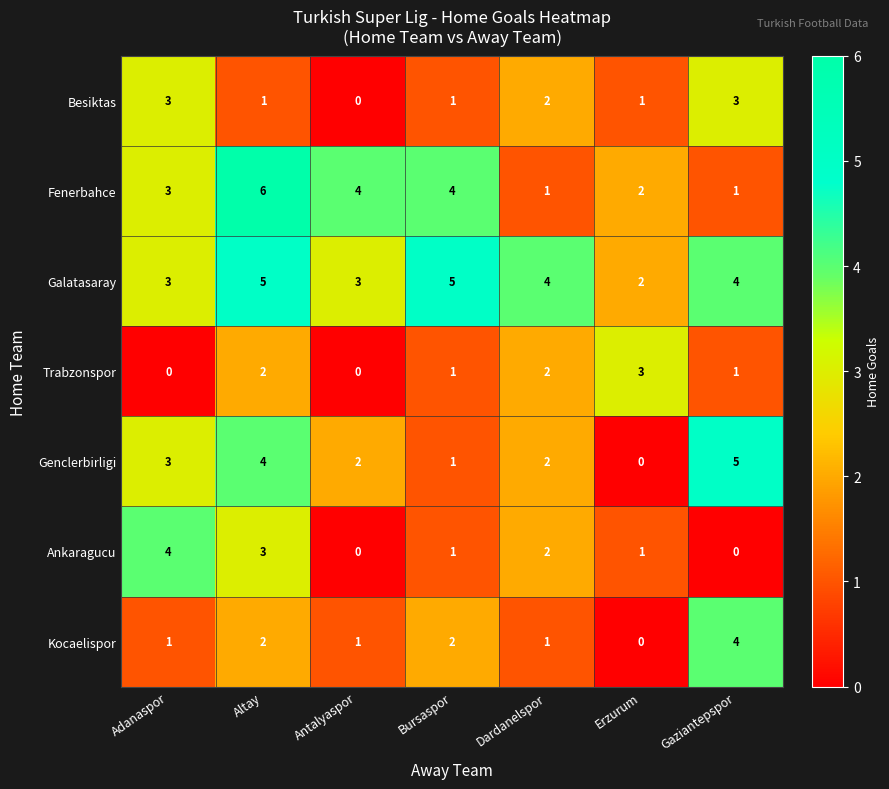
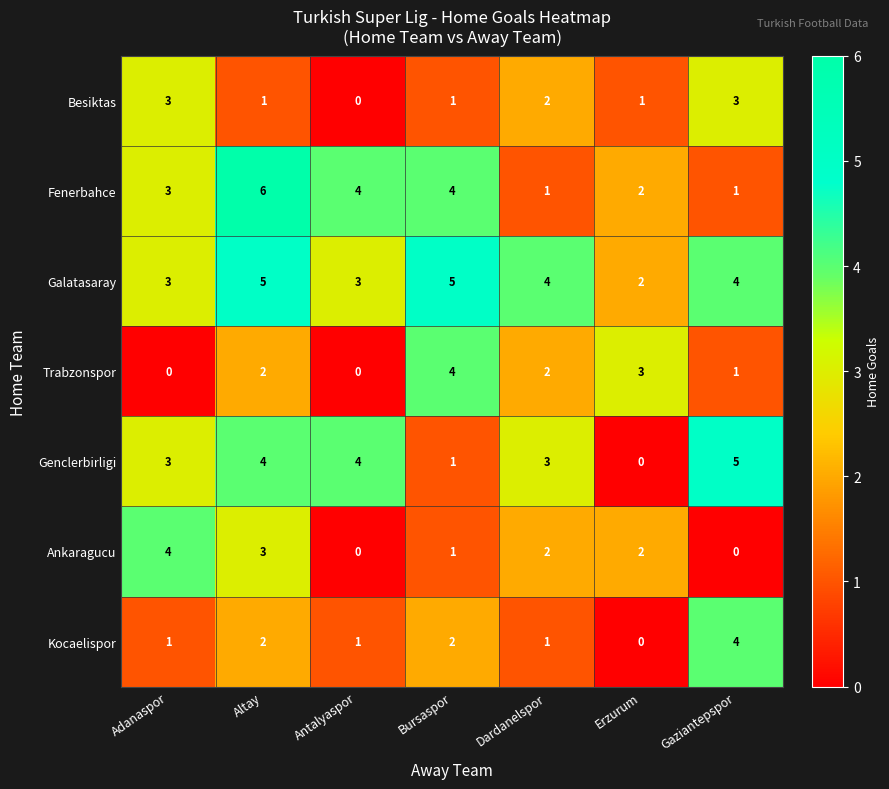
Trabzonspor, Bursaspor: 1 -> 4
Genclerbirligi, Antalyaspor: 2 -> 4
Genclerbirligi, Dardanelspor: 2 -> 3
Ankaragucu, Erzurum: 1 -> 2
